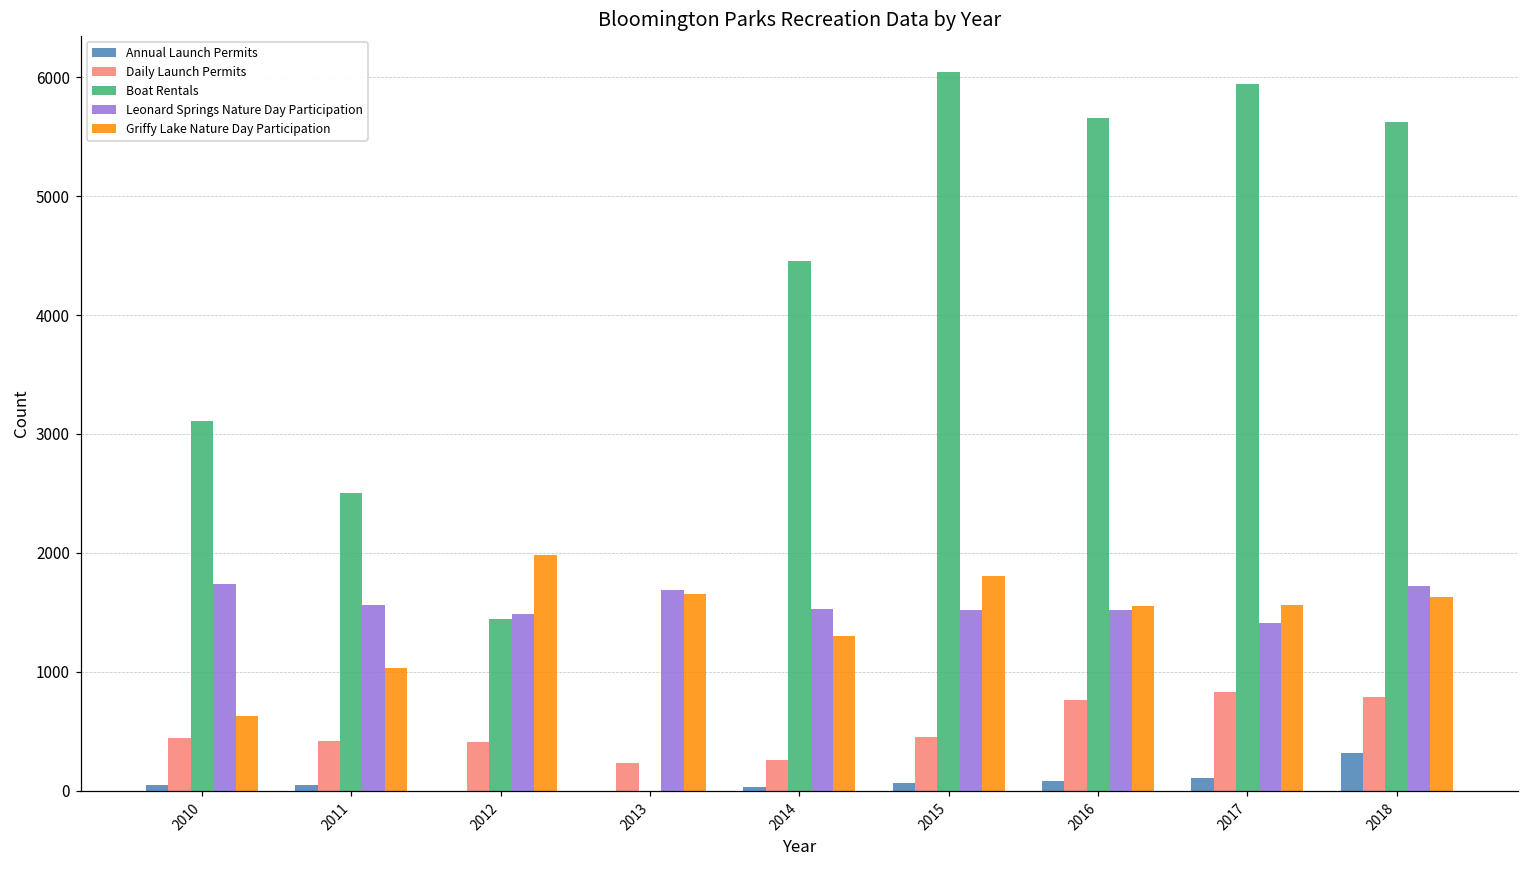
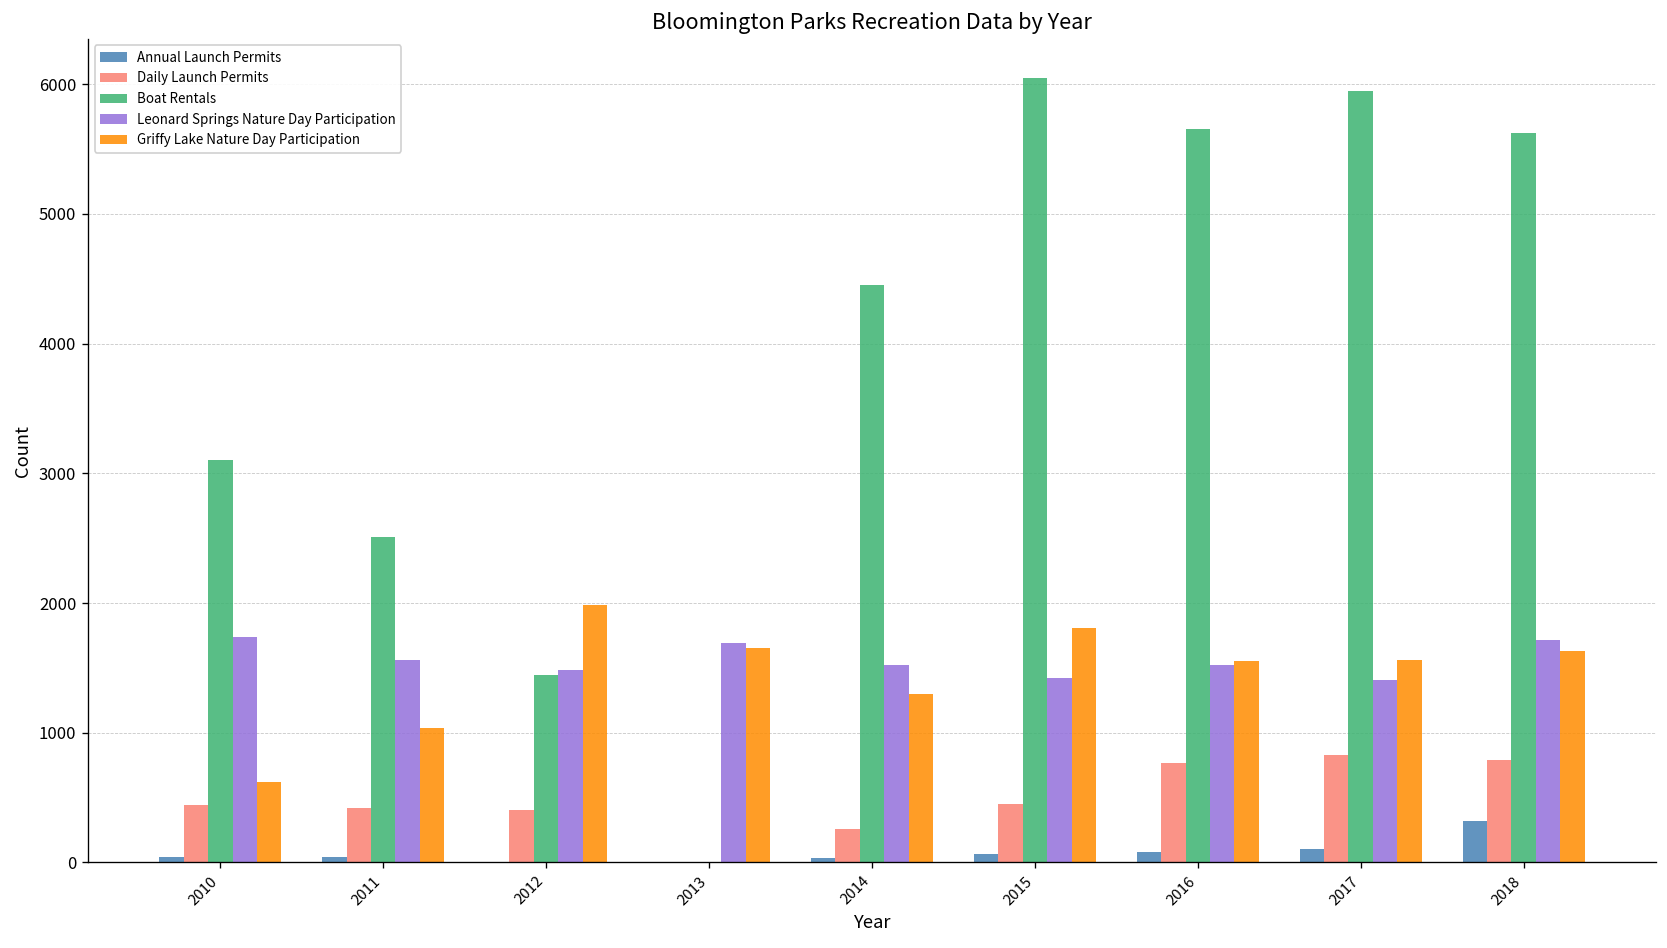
Daily Launch Permits, 2013: 230 -> 0
Leonard Springs Nature Day Participation, 2015: 1520 -> 1430
